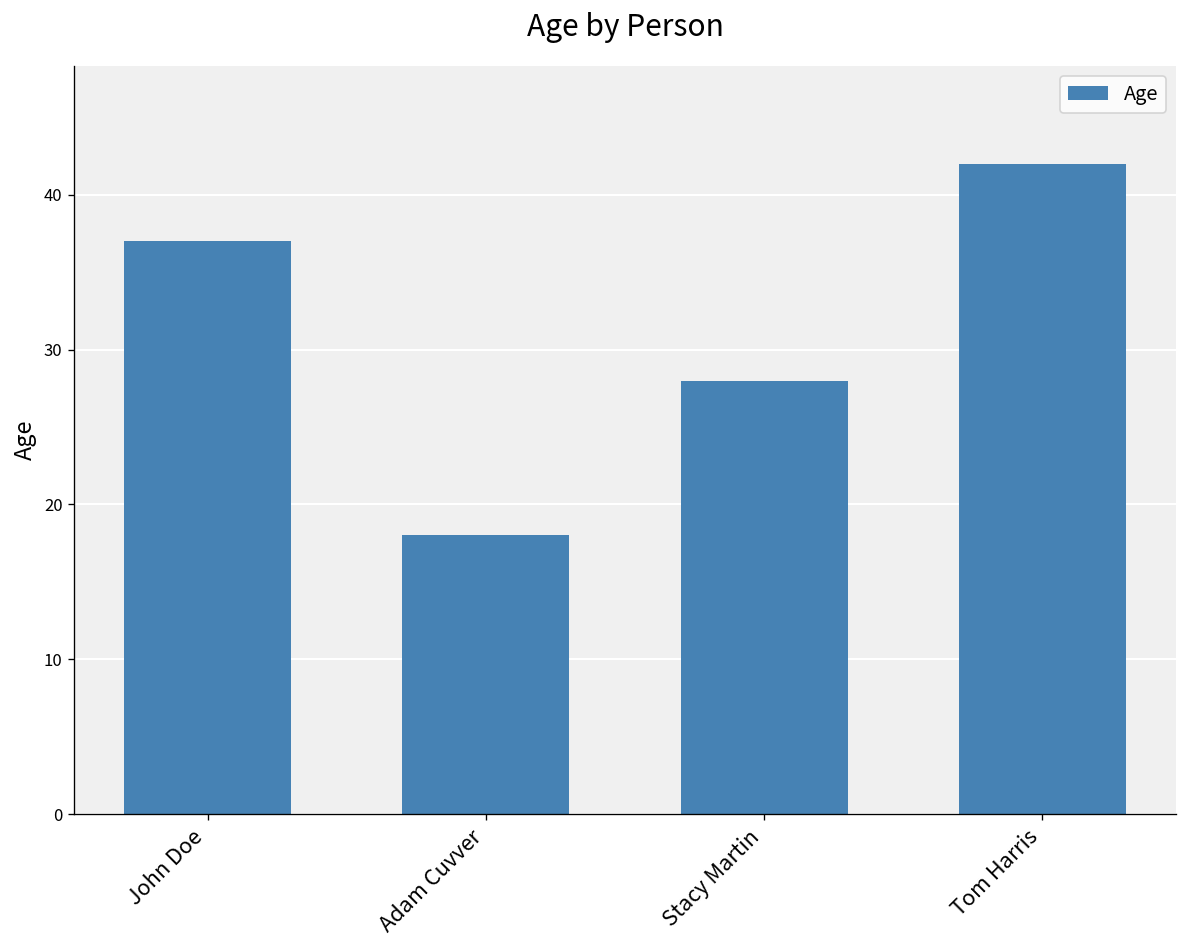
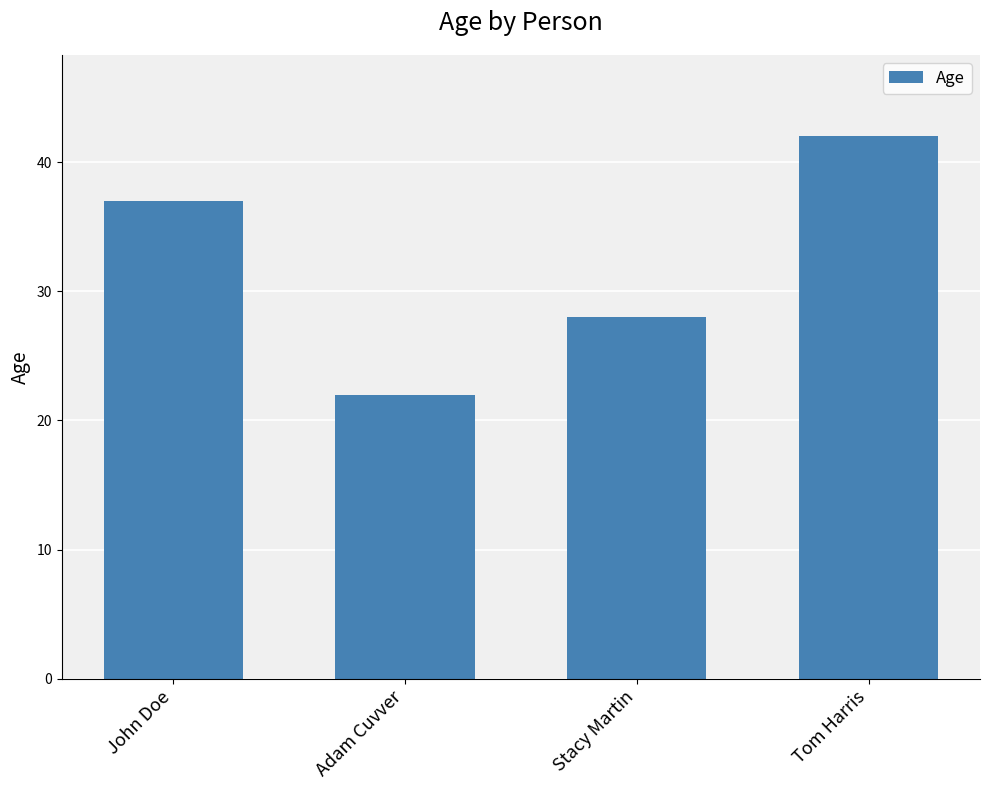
Adam Cuvver: 18 -> 22
